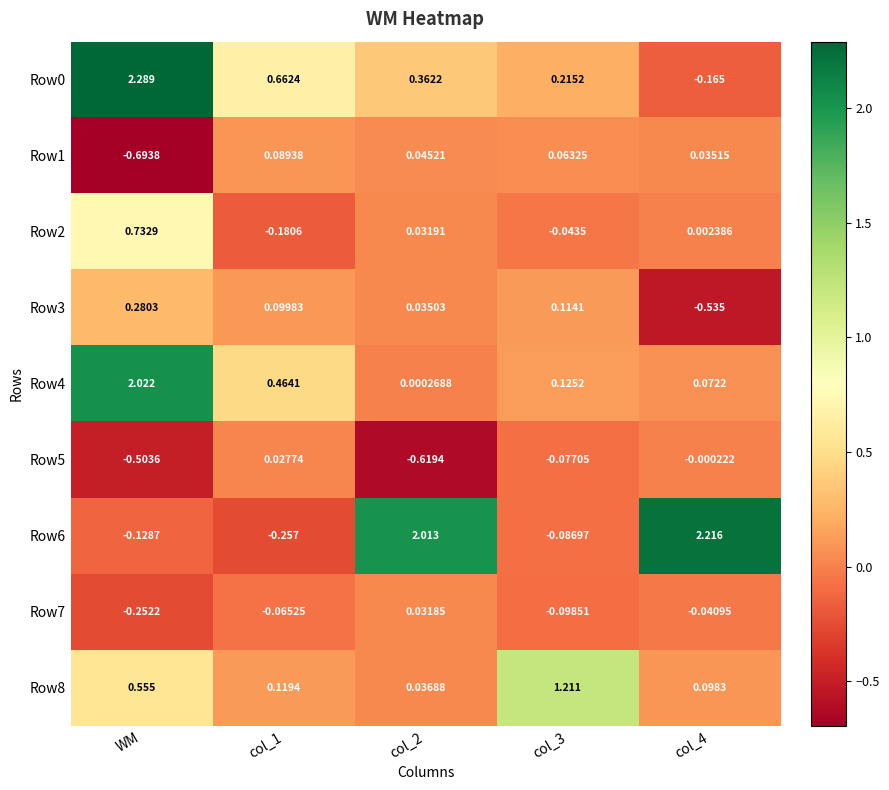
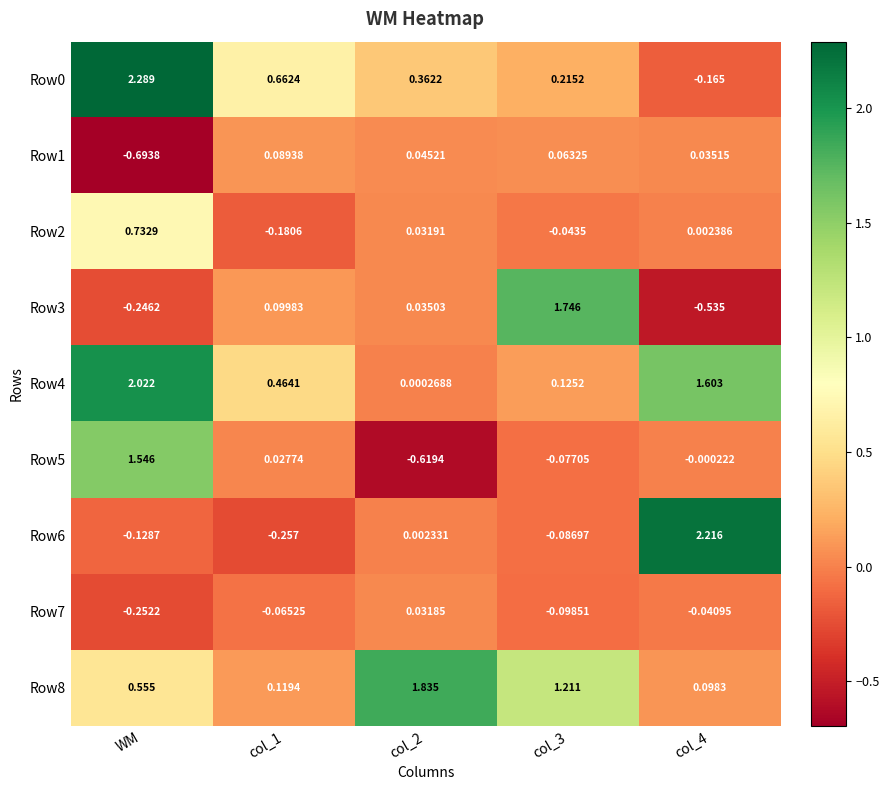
Row3, WM: 0.2803 -> -0.2462
Row3, col_3: 0.1141 -> 1.746
Row4, col_4: 0.0722 -> 1.603
Row5, WM: -0.5036 -> 1.546
Row6, col_2: 2.013 -> 0.002331
Row8, col_2: 0.03688 -> 1.835
